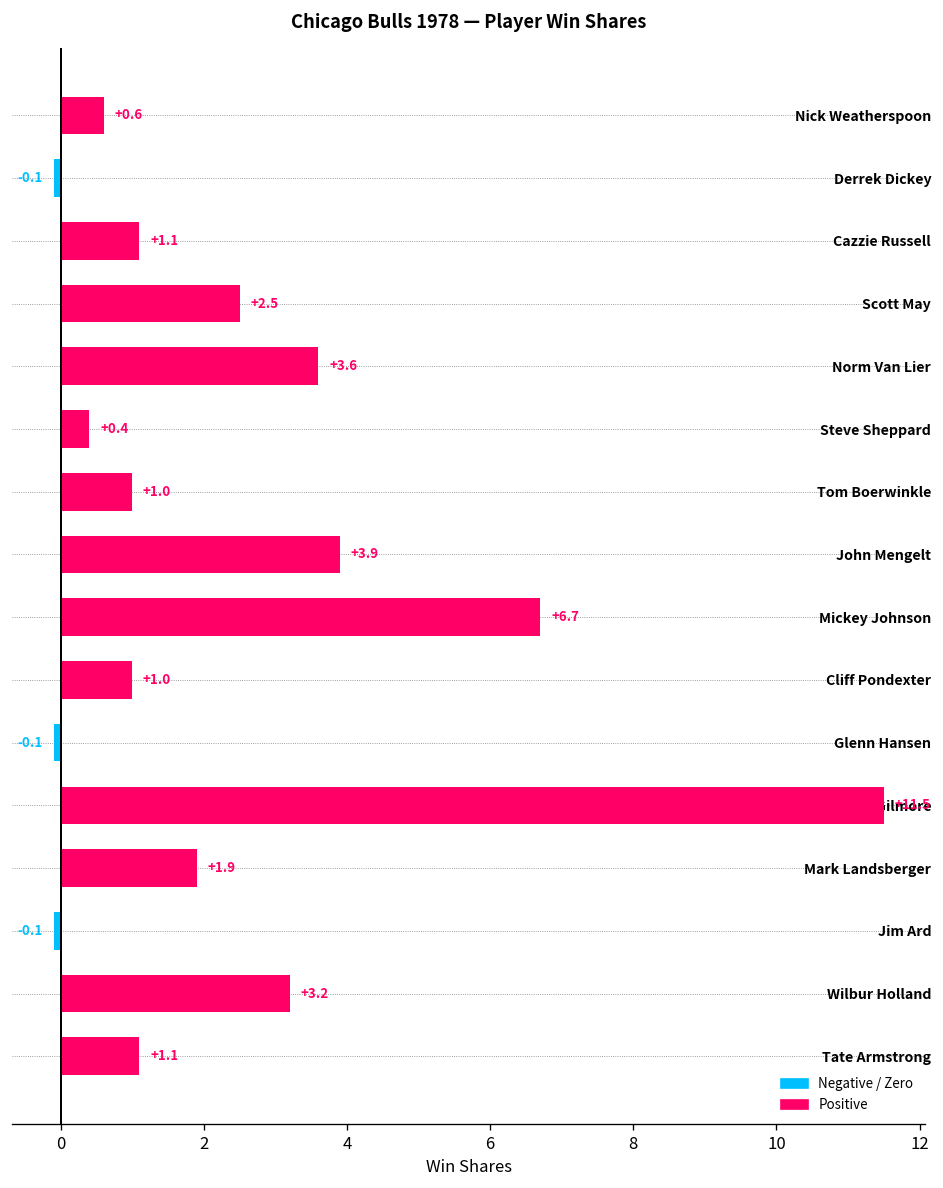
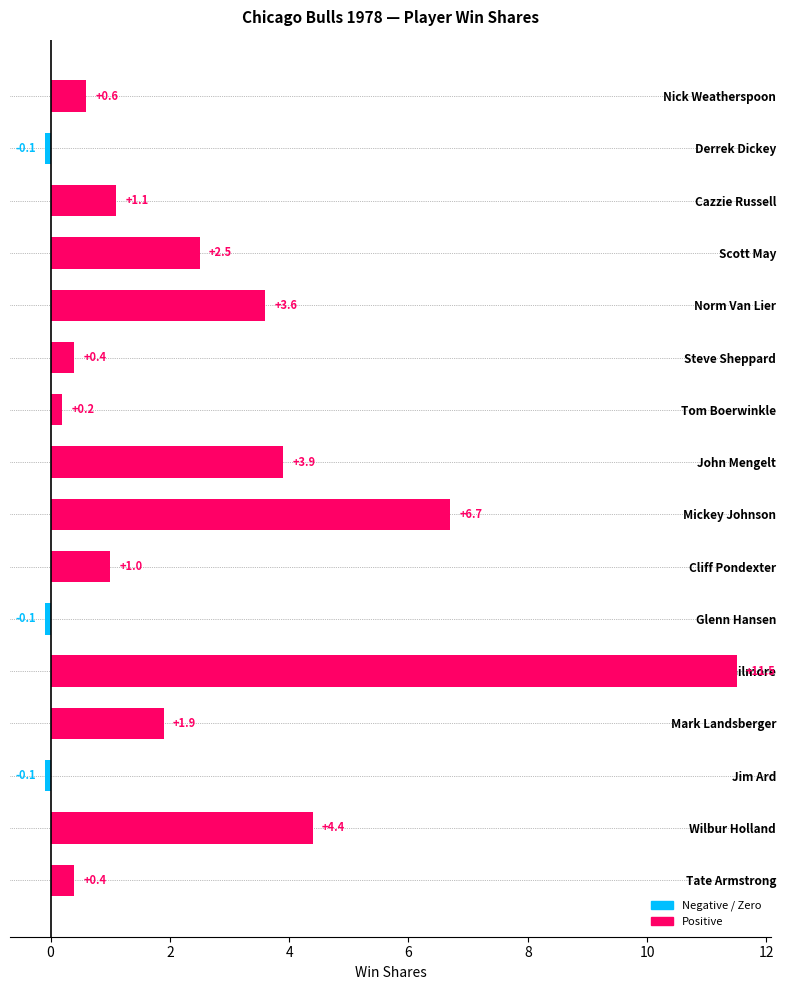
Tom Boerwinkle: +1.0 -> +0.2
Wilbur Holland: +3.2 -> +4.4
Tate Armstrong: +1.1 -> +0.4
